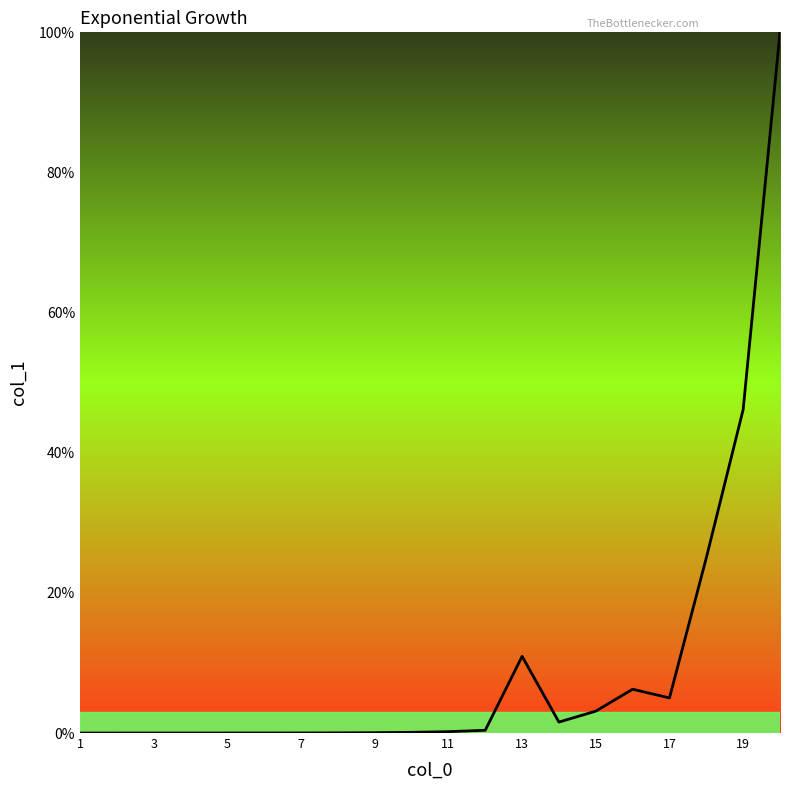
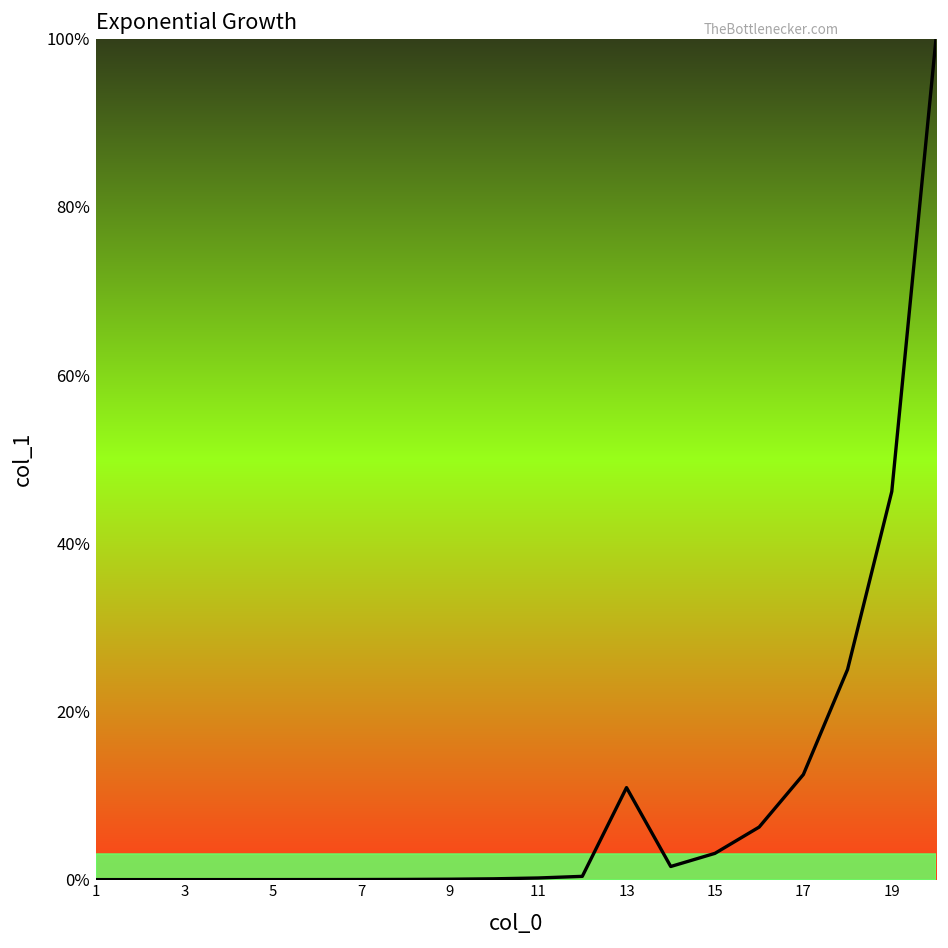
17: 5% -> 13%
